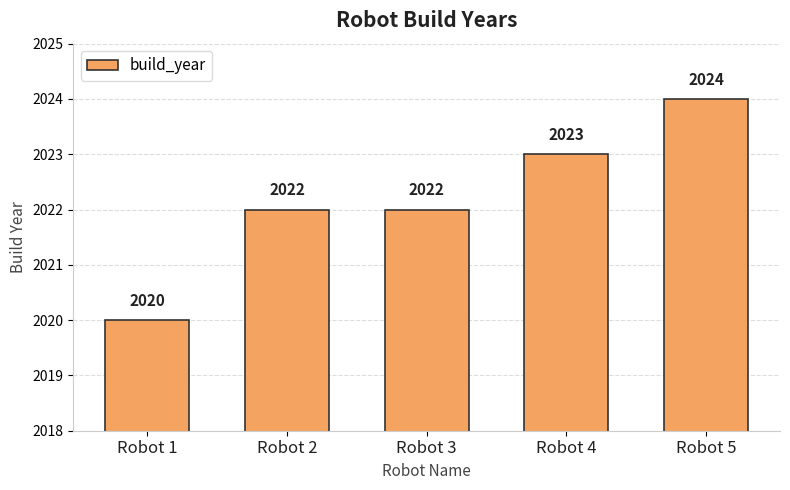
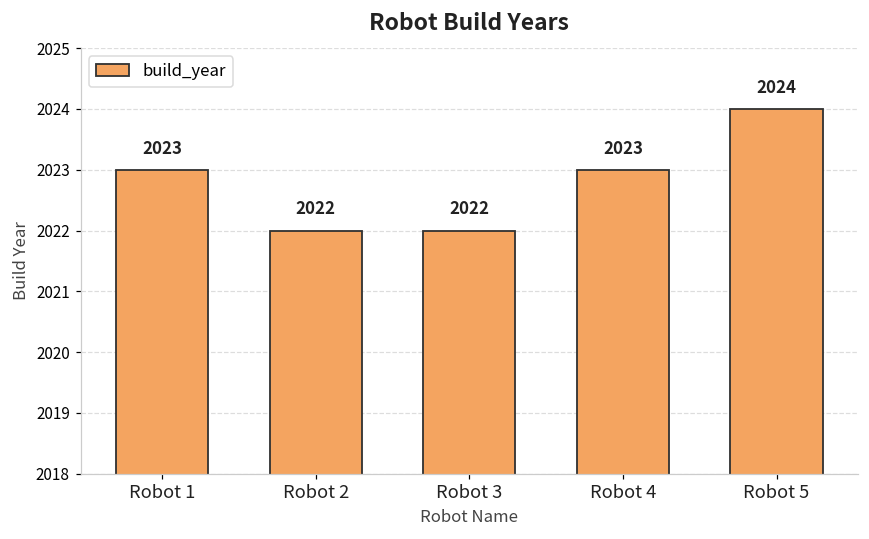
Robot 1: 2020 -> 2023
